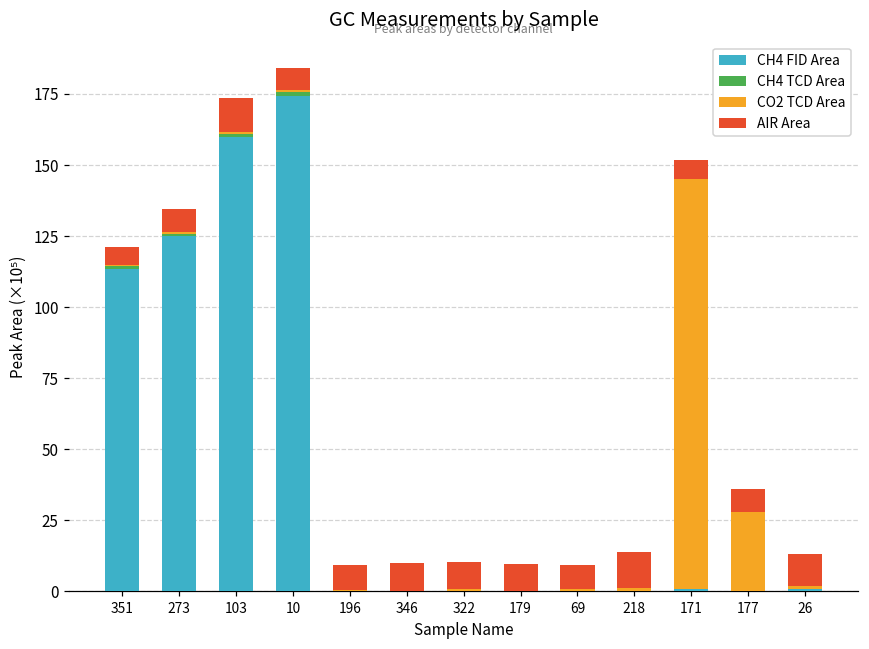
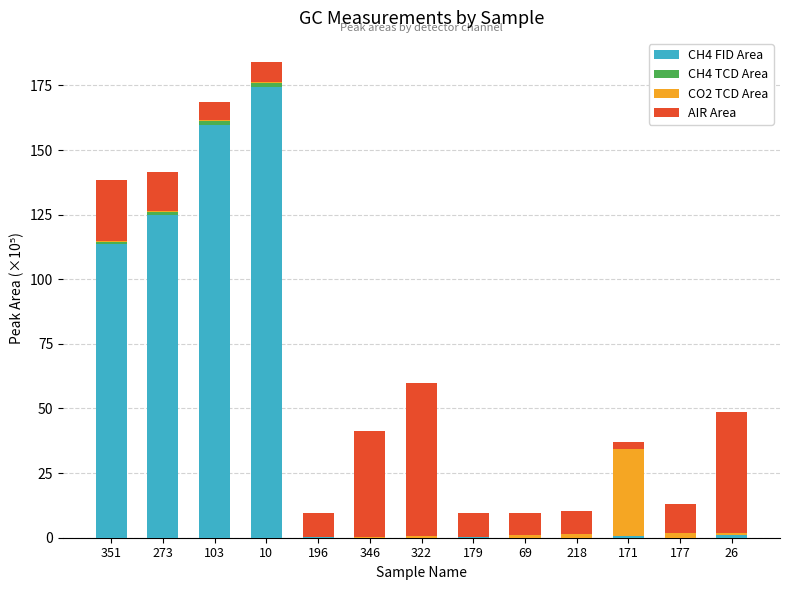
AIR Area, 351: 6 -> 23
AIR Area, 273: 8 -> 15
AIR Area, 103: 12 -> 7
AIR Area, 346: 10 -> 41
AIR Area, 322: 9 -> 59
AIR Area, 218: 13 -> 9
CO2 TCD Area, 171: 144 -> 34
AIR Area, 171: 7 -> 3
CO2 TCD Area, 177: 28 -> 2
AIR Area, 177: 8 -> 11
AIR Area, 26: 11 -> 47
